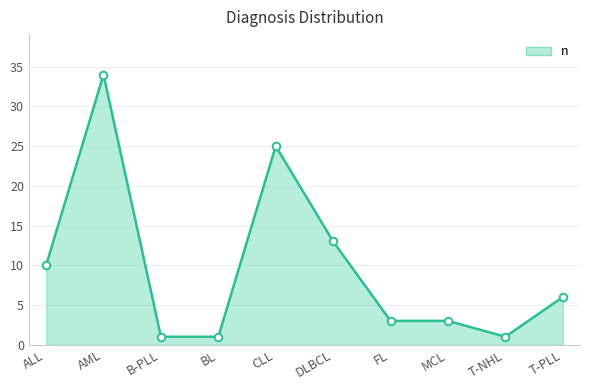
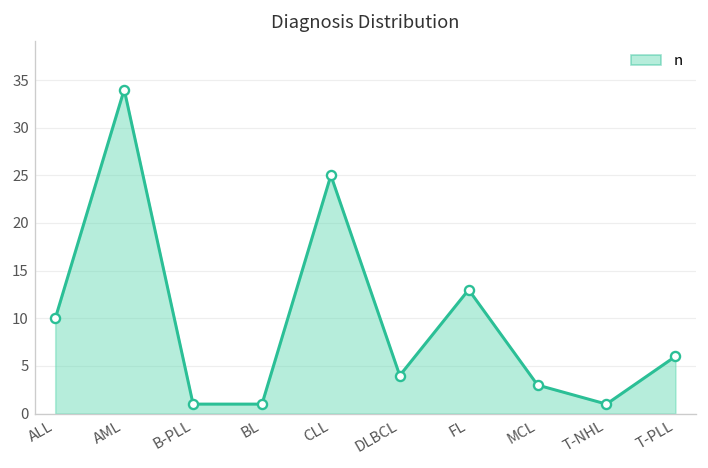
DLBCL: 13 -> 4
FL: 3 -> 13
